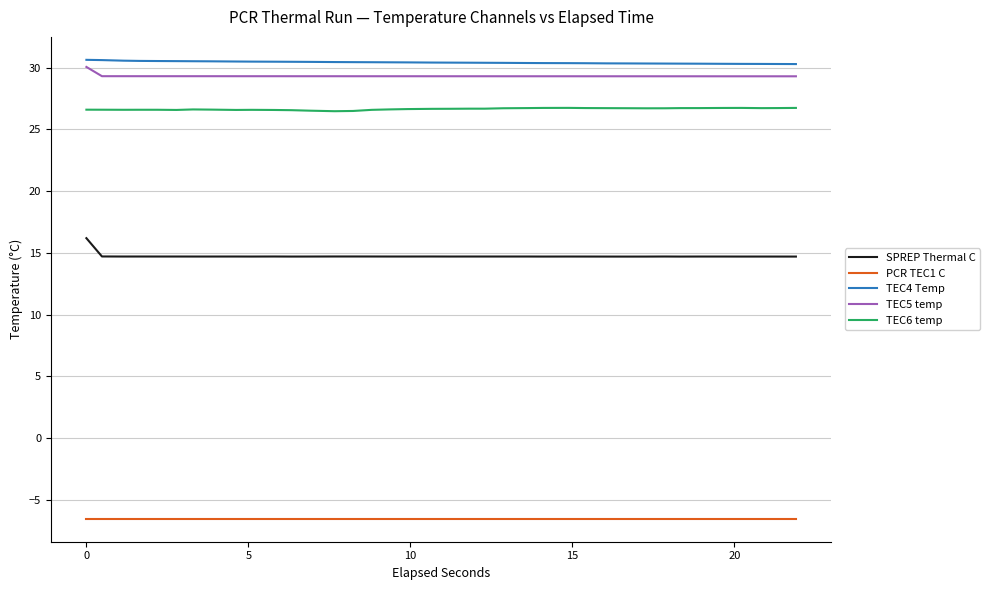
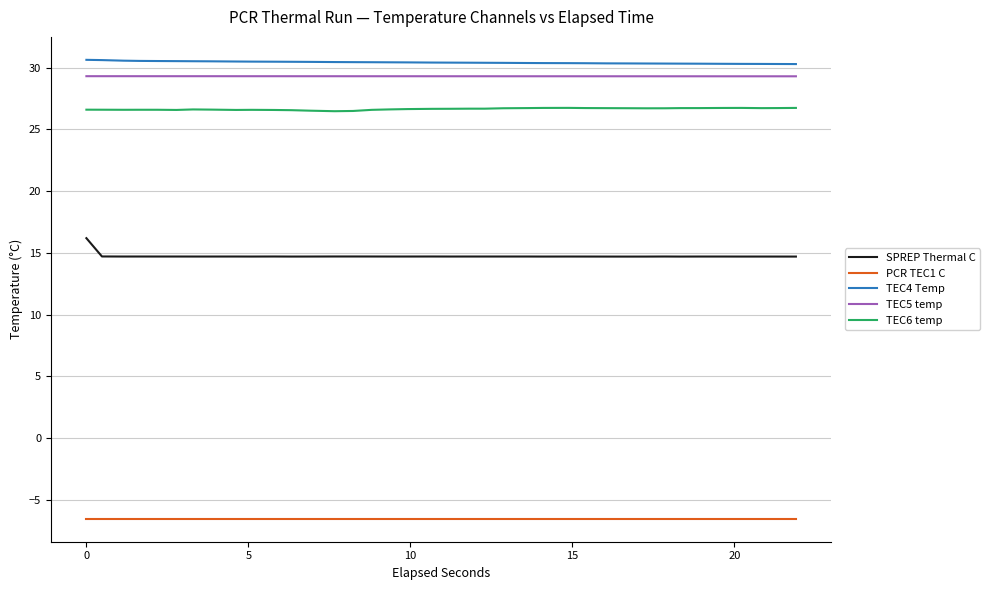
TEC5 temp, 0: 30.0 -> 29.3
